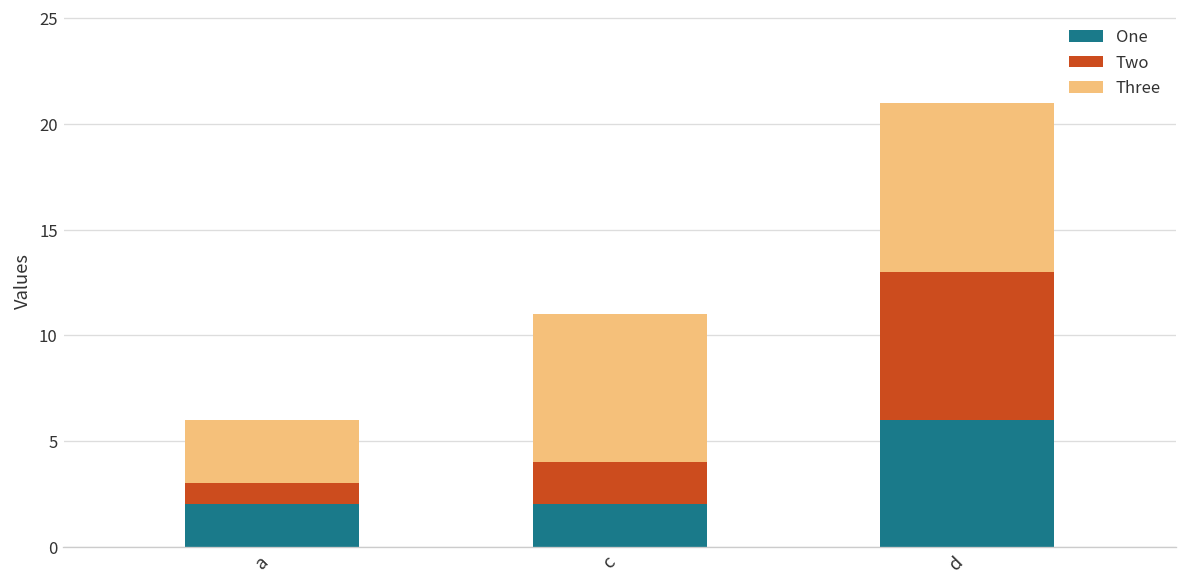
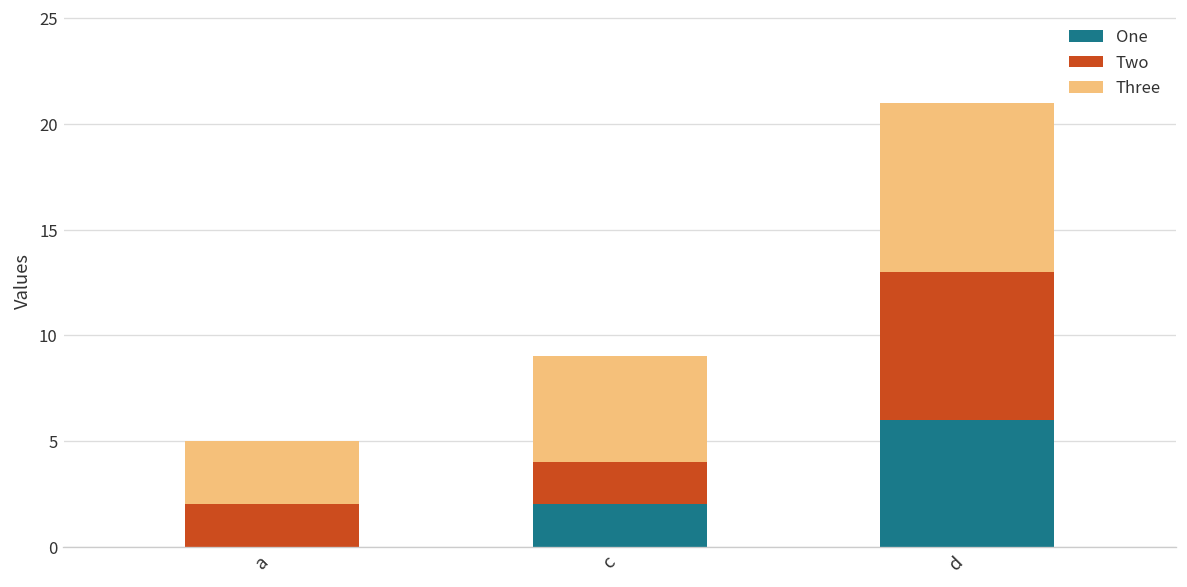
One, a: 2 -> 0
Two, a: 1 -> 2
Three, c: 7 -> 5
